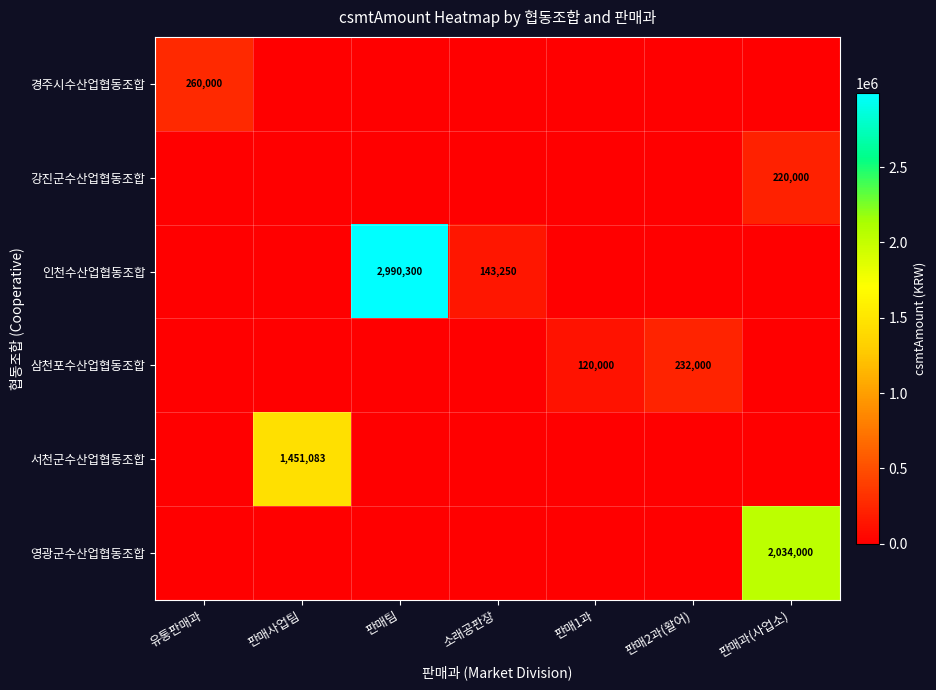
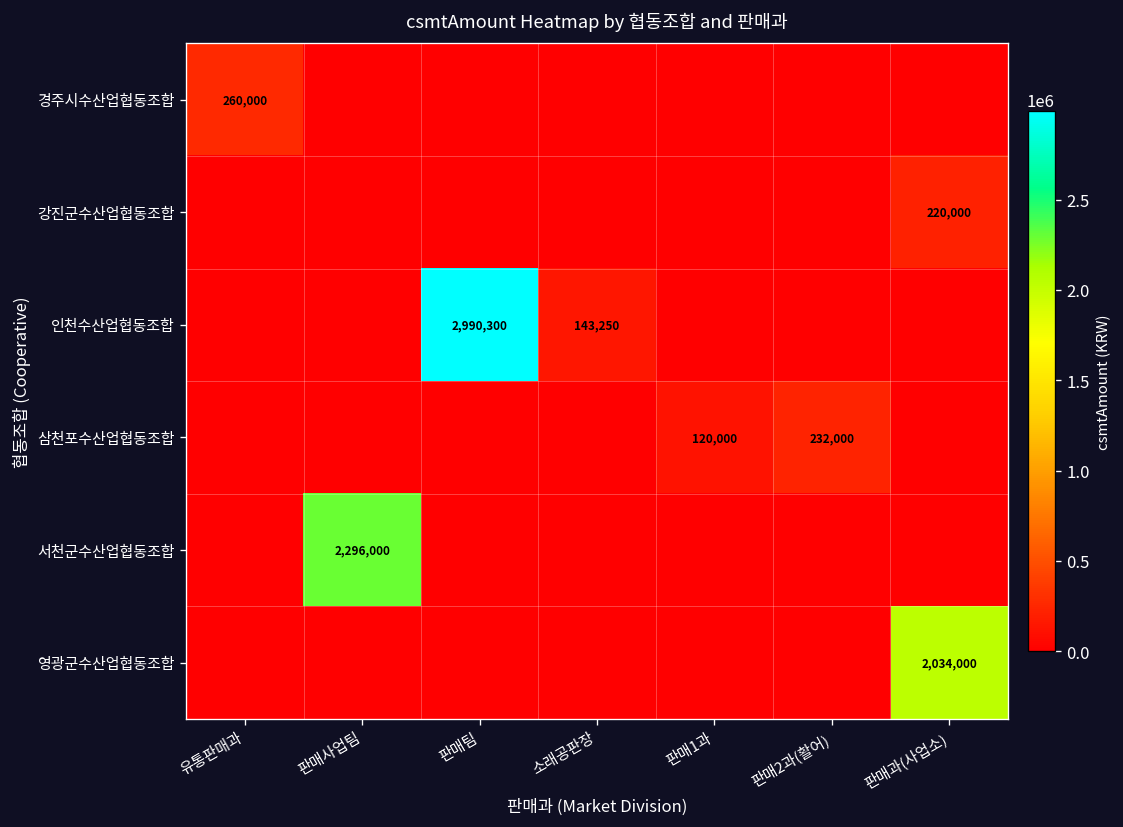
서천군수산업협동조합, 판매사업팀: 1,451,083 -> 2,296,000
